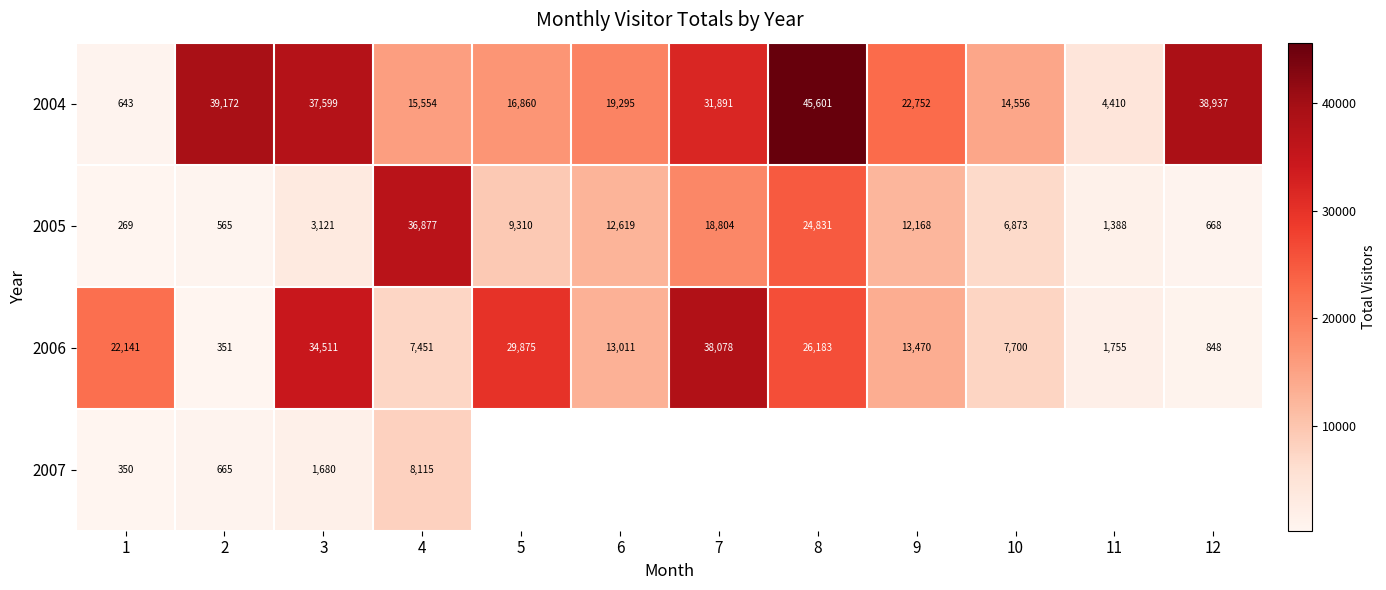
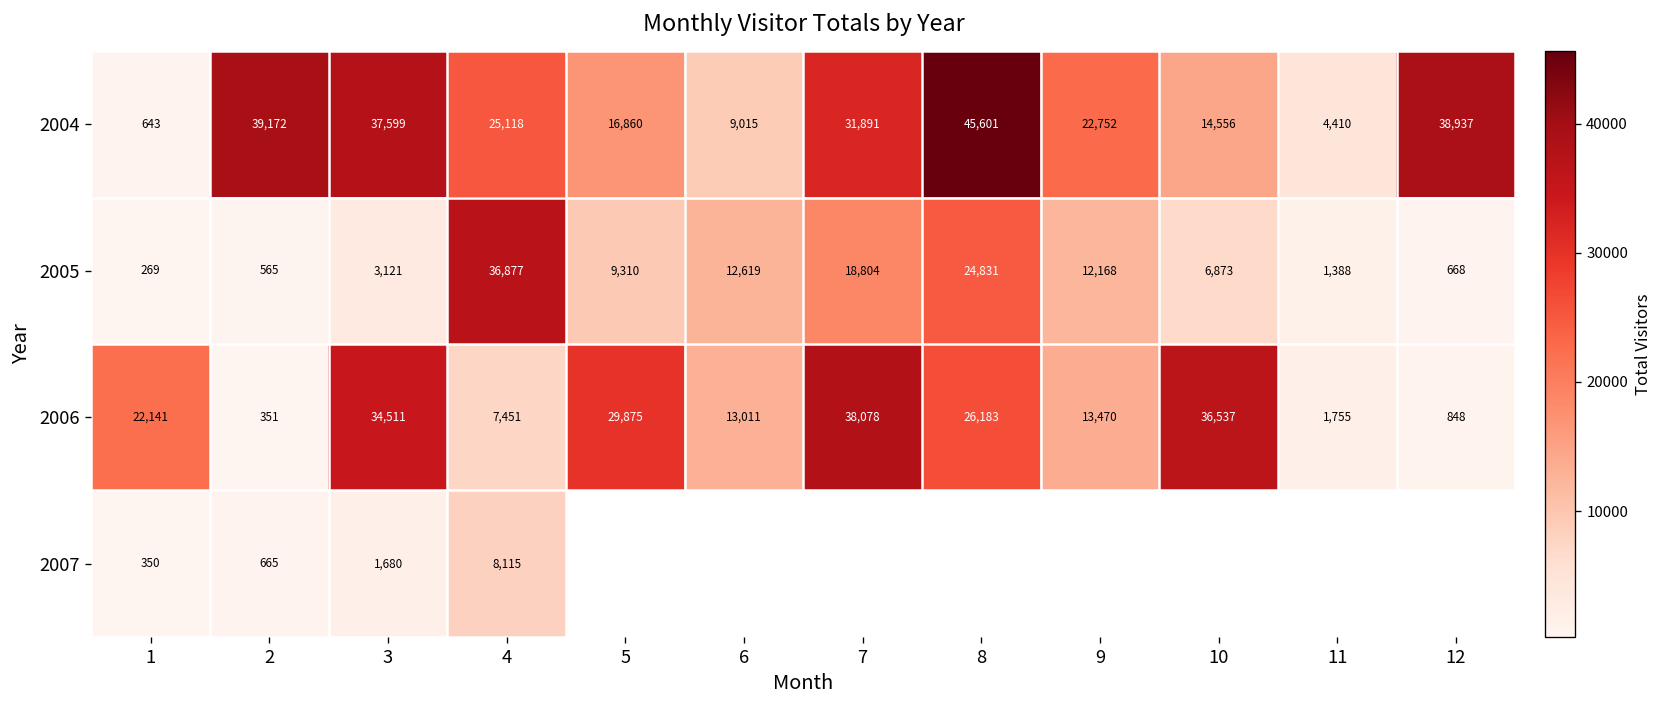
2004, 4: 15,554 -> 25,118
2004, 6: 19,295 -> 9,015
2006, 10: 7,700 -> 36,537
